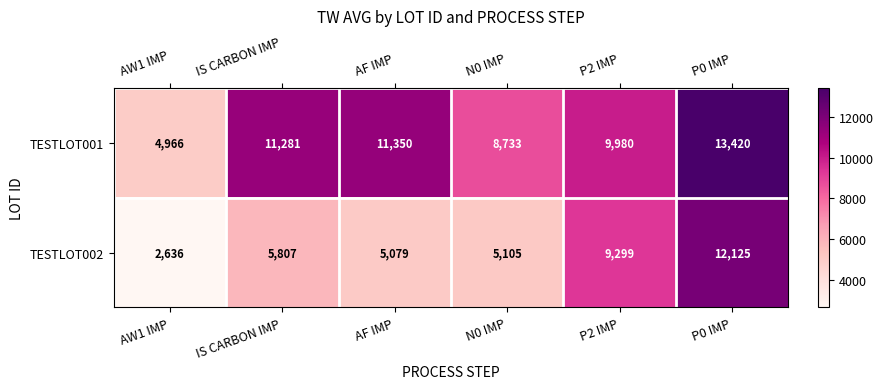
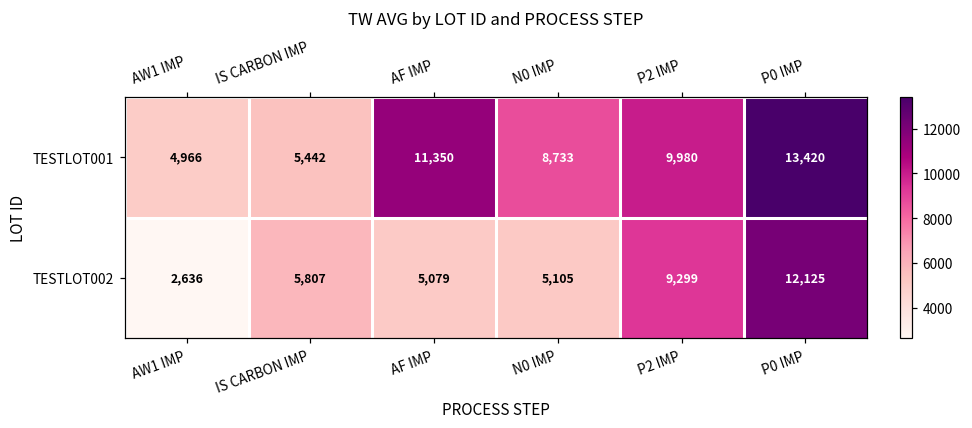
TESTLOT001, IS CARBON IMP: 11,281 -> 5,442
